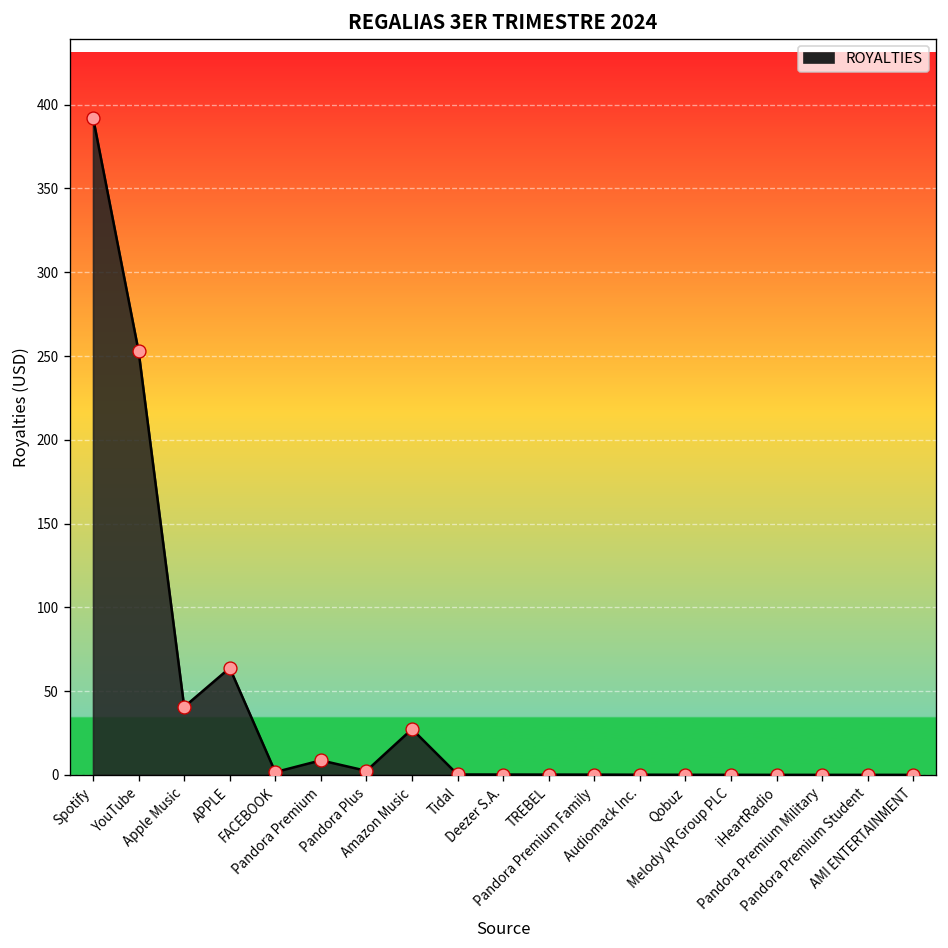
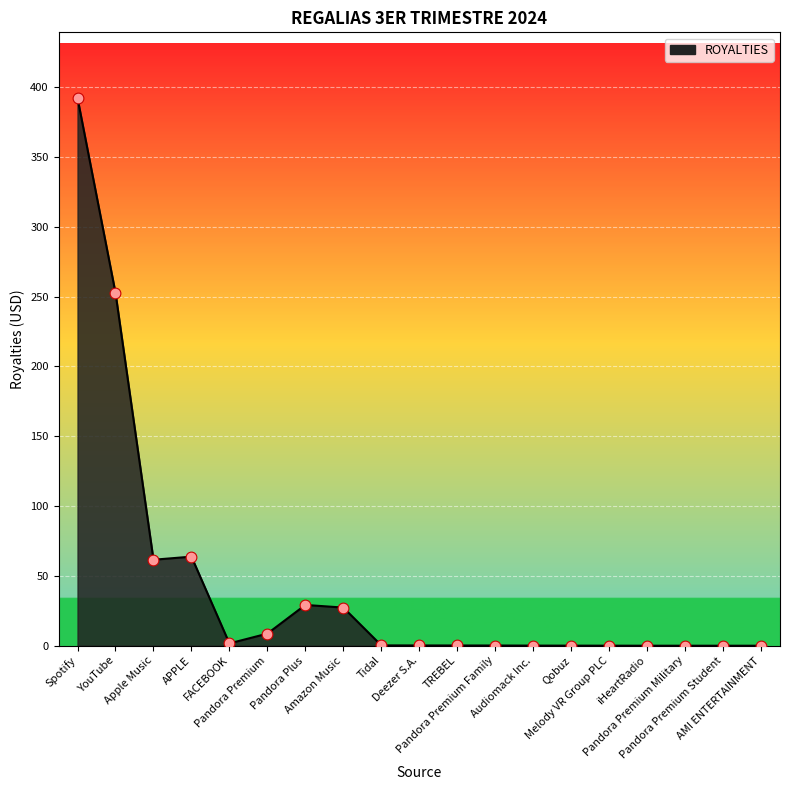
Apple Music: 41 -> 62
Pandora Plus: 2 -> 29
